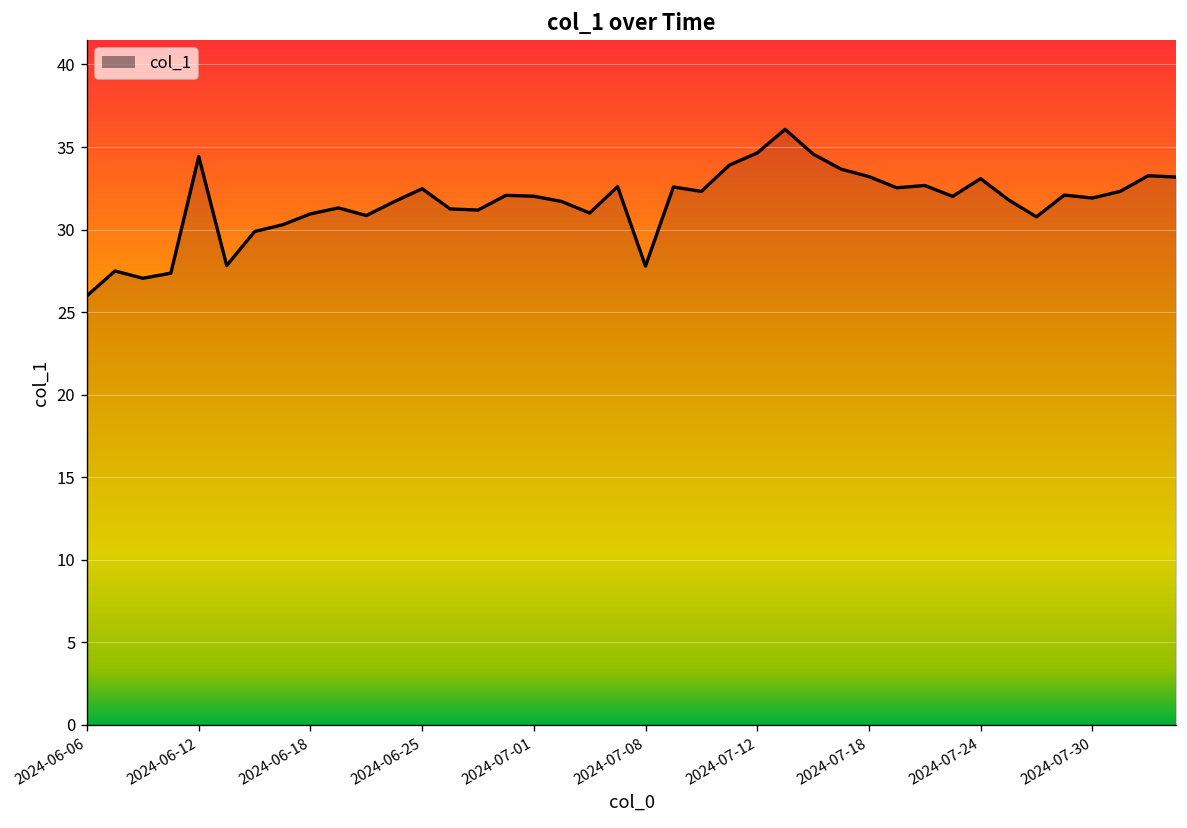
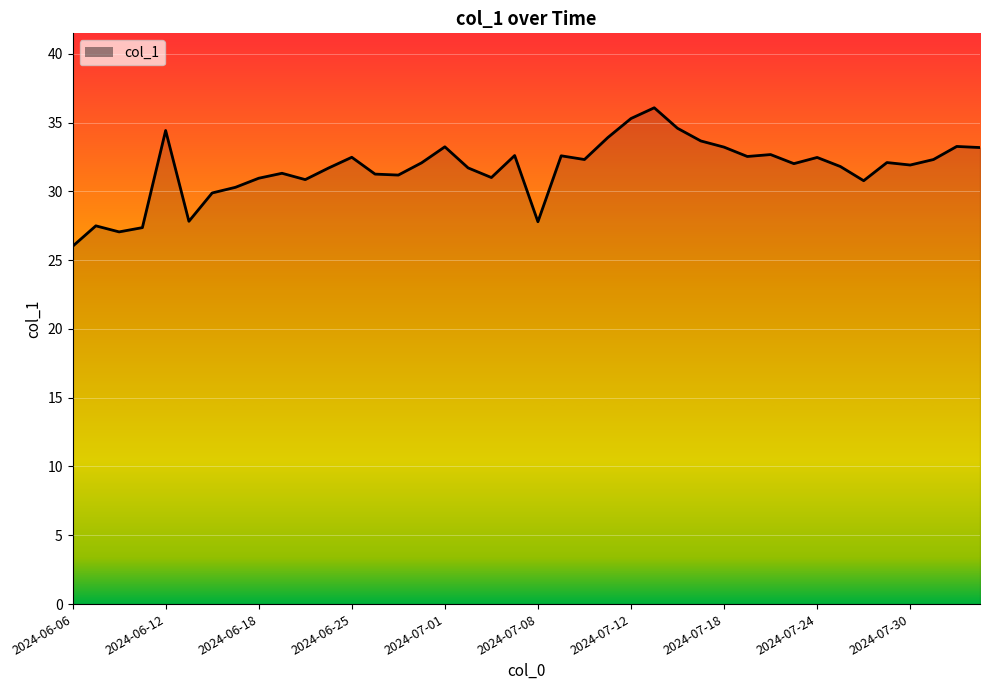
2024-07-01: 32.0 -> 33.2
2024-07-12: 34.6 -> 35.3
2024-07-24: 33.1 -> 32.5
